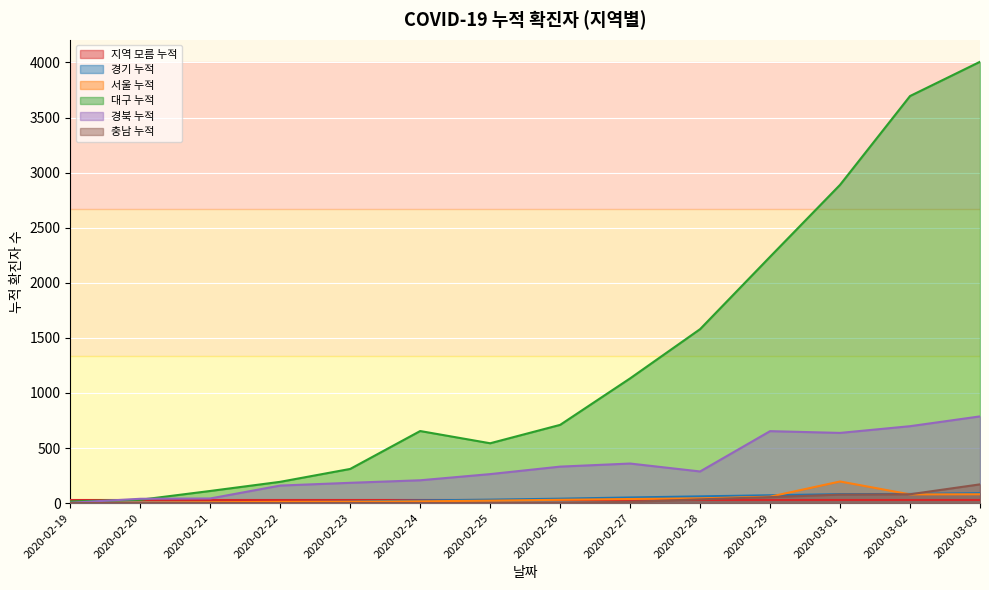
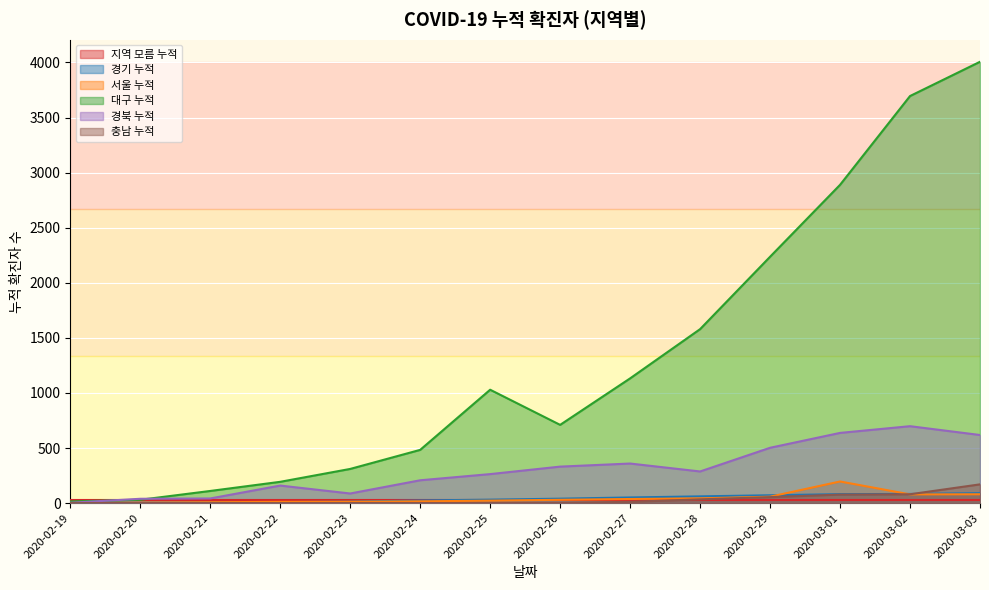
경북 누적, 2020-02-23: 180 -> 90
대구 누적, 2020-02-24: 650 -> 480
대구 누적, 2020-02-25: 540 -> 1030
경북 누적, 2020-02-29: 650 -> 500
경북 누적, 2020-03-03: 790 -> 620
